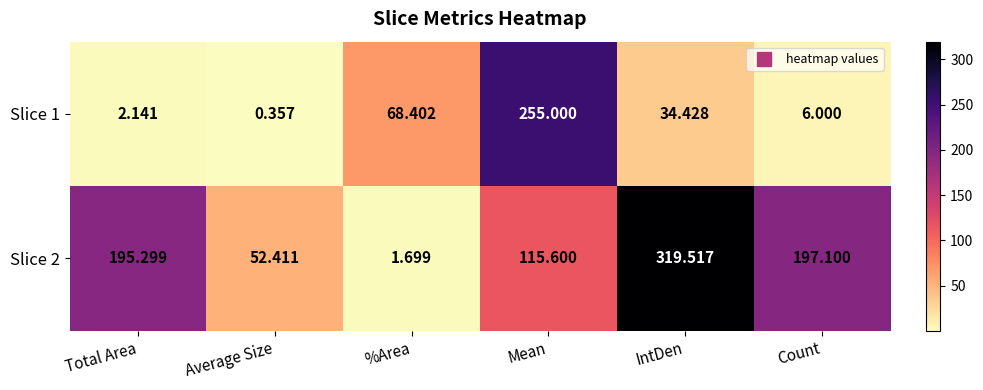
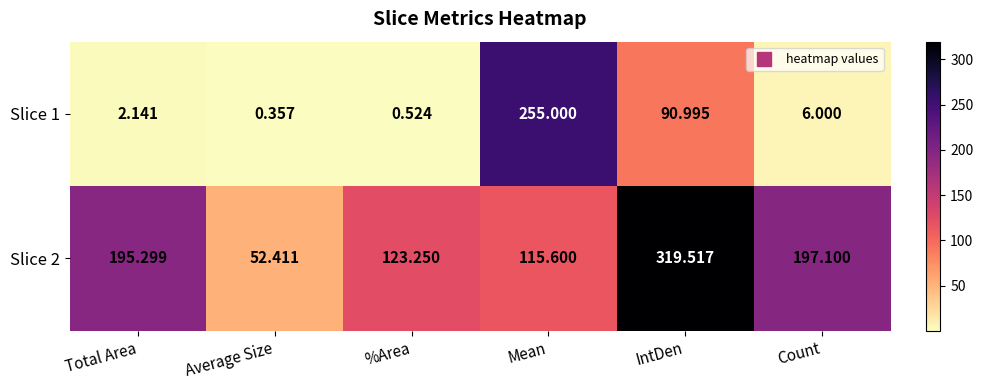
Slice 1, %Area: 68.402 -> 0.524
Slice 1, IntDen: 34.428 -> 90.995
Slice 2, %Area: 1.699 -> 123.250
